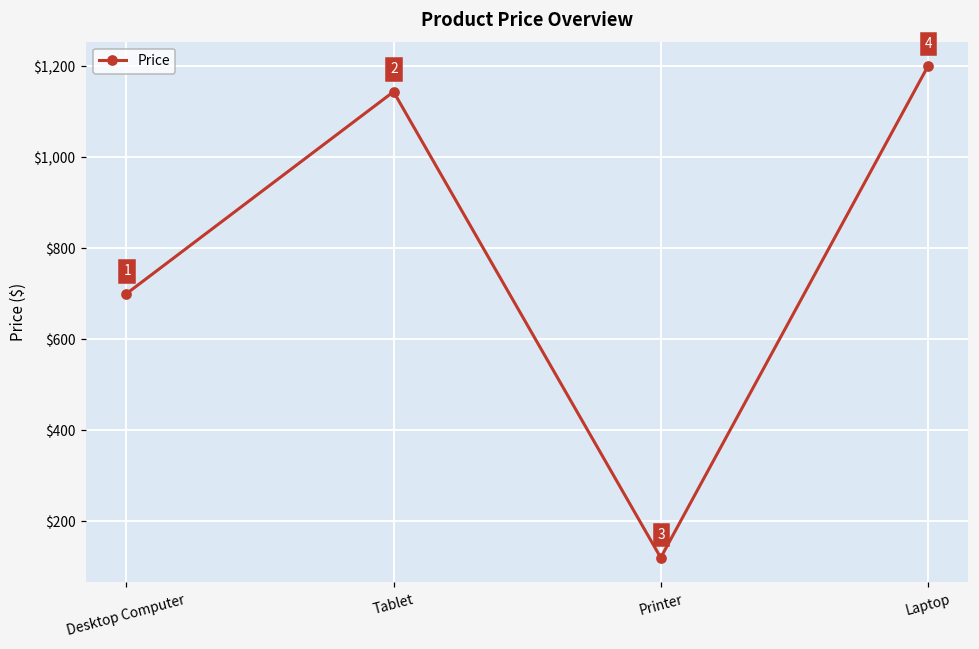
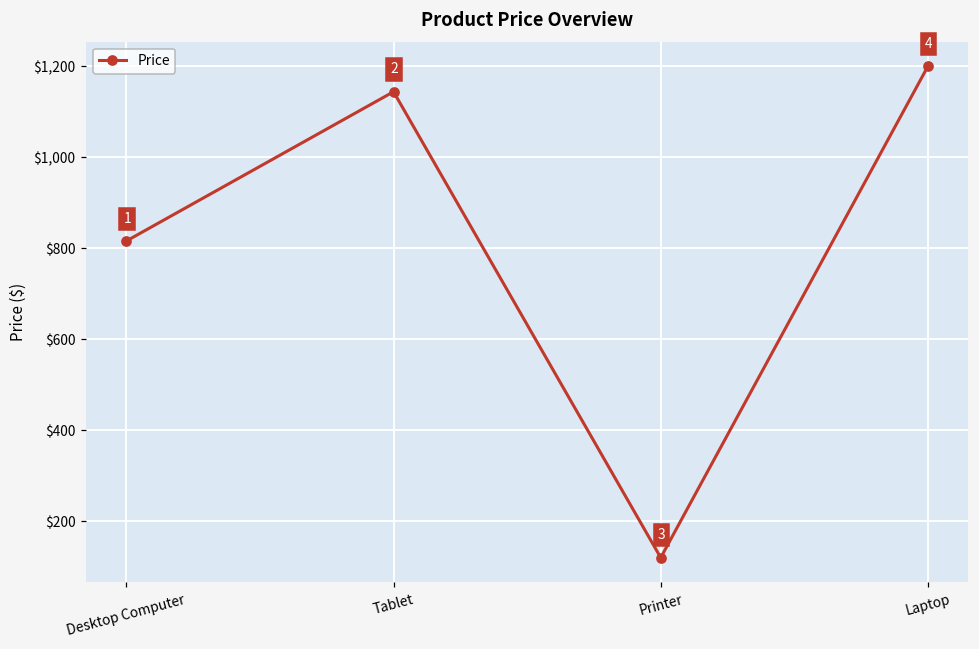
Desktop Computer: $700 -> $820
